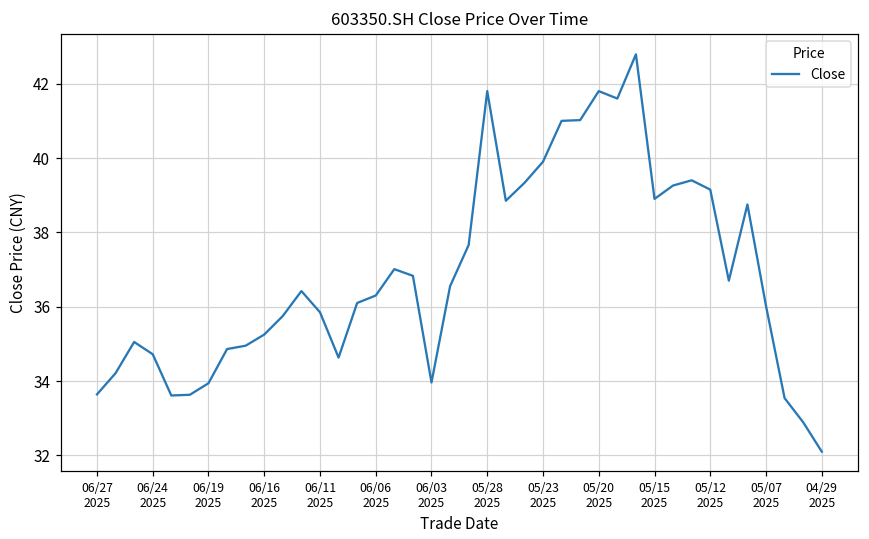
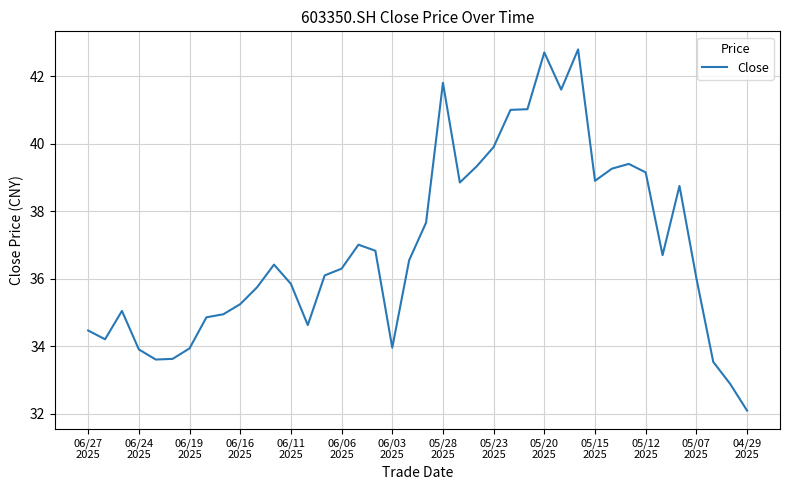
06/27 2025: 33.6 -> 34.5
06/24 2025: 34.7 -> 33.9
05/20 2025: 41.8 -> 42.7
